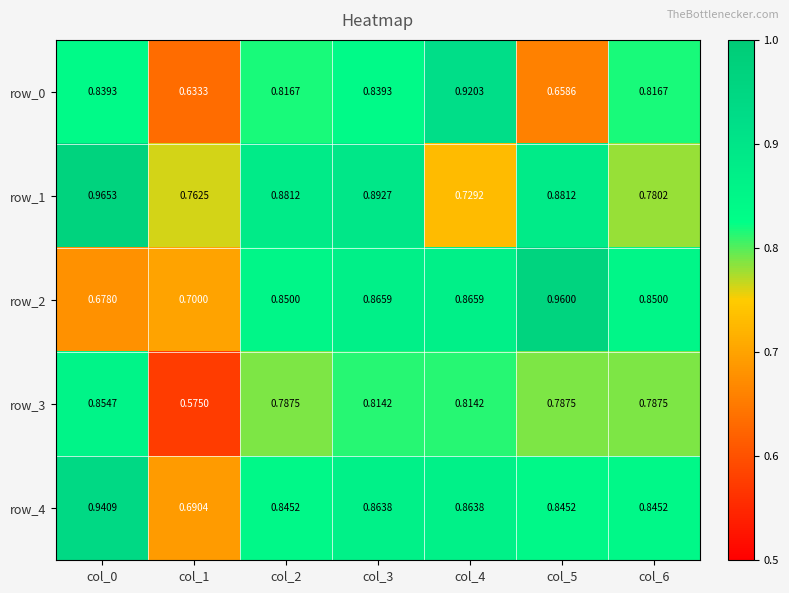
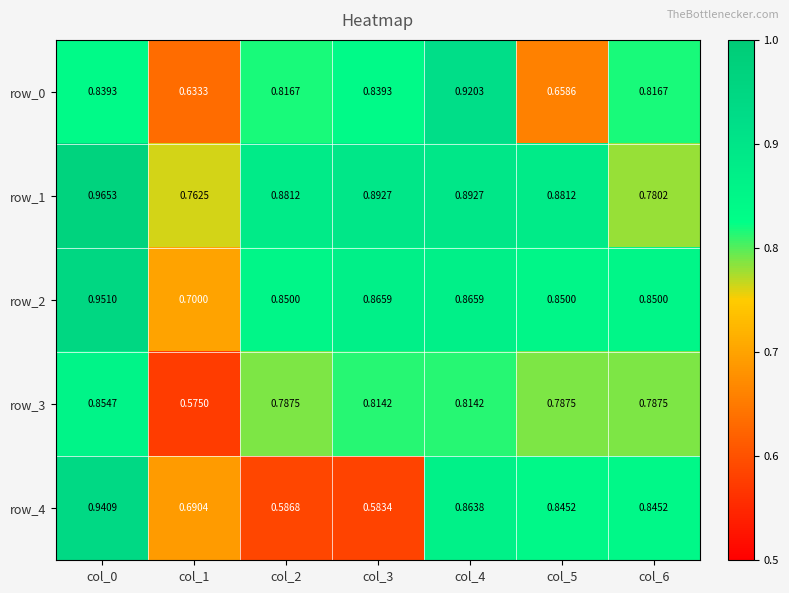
row_1, col_4: 0.7292 -> 0.8927
row_2, col_0: 0.6780 -> 0.9510
row_2, col_5: 0.9600 -> 0.8500
row_4, col_2: 0.8452 -> 0.5868
row_4, col_3: 0.8638 -> 0.5834
